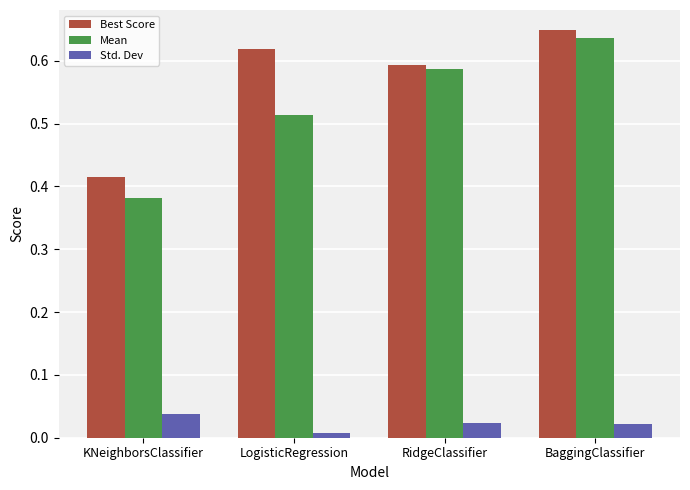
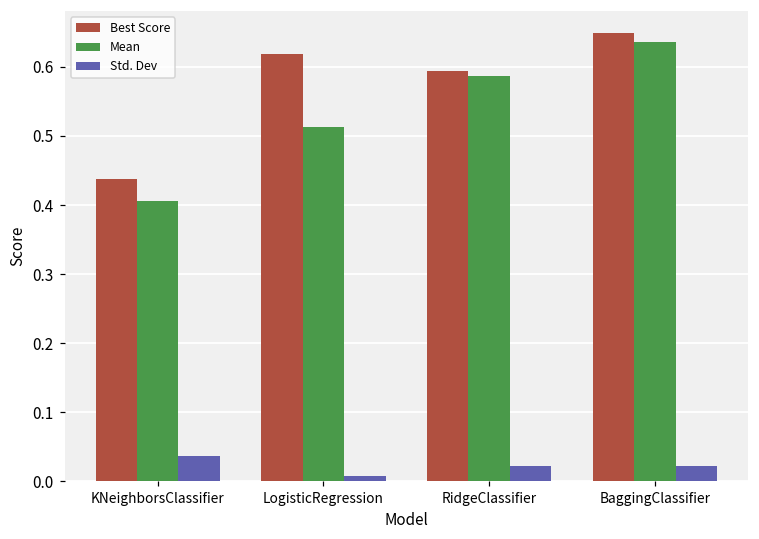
Best Score, KNeighborsClassifier: 0.42 -> 0.44
Mean, KNeighborsClassifier: 0.38 -> 0.41
